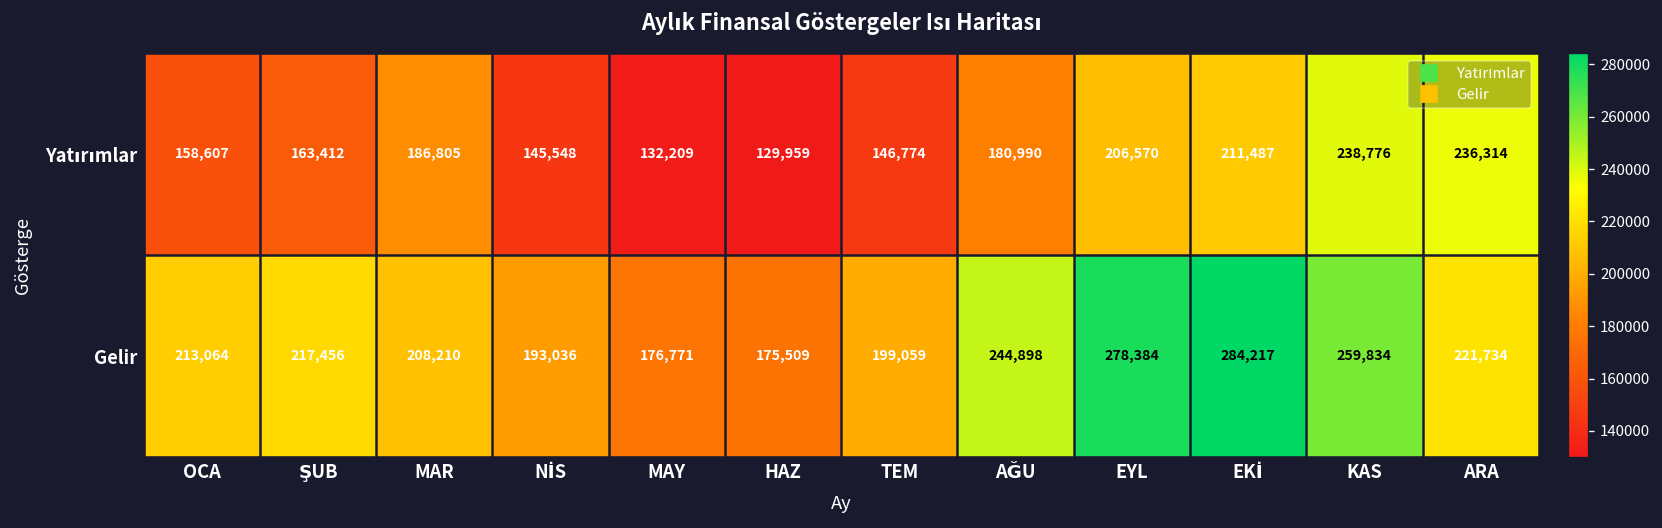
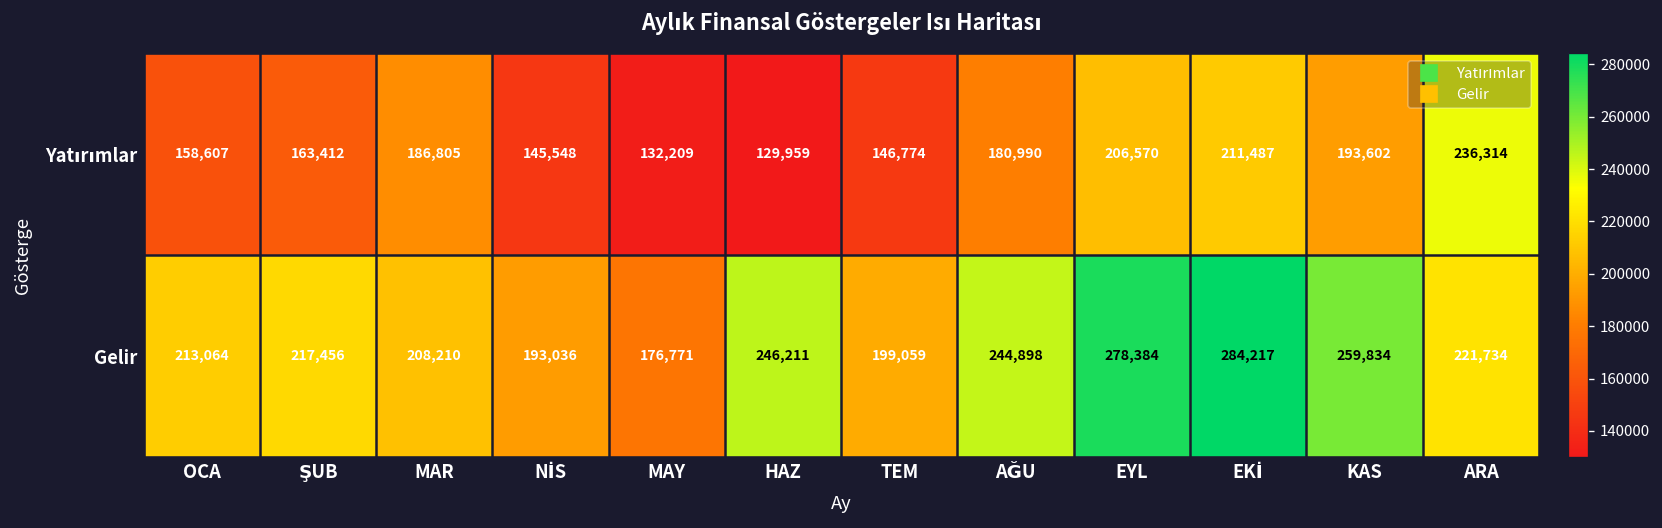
Yatırımlar, KAS: 238,776 -> 193,602
Gelir, HAZ: 175,509 -> 246,211
